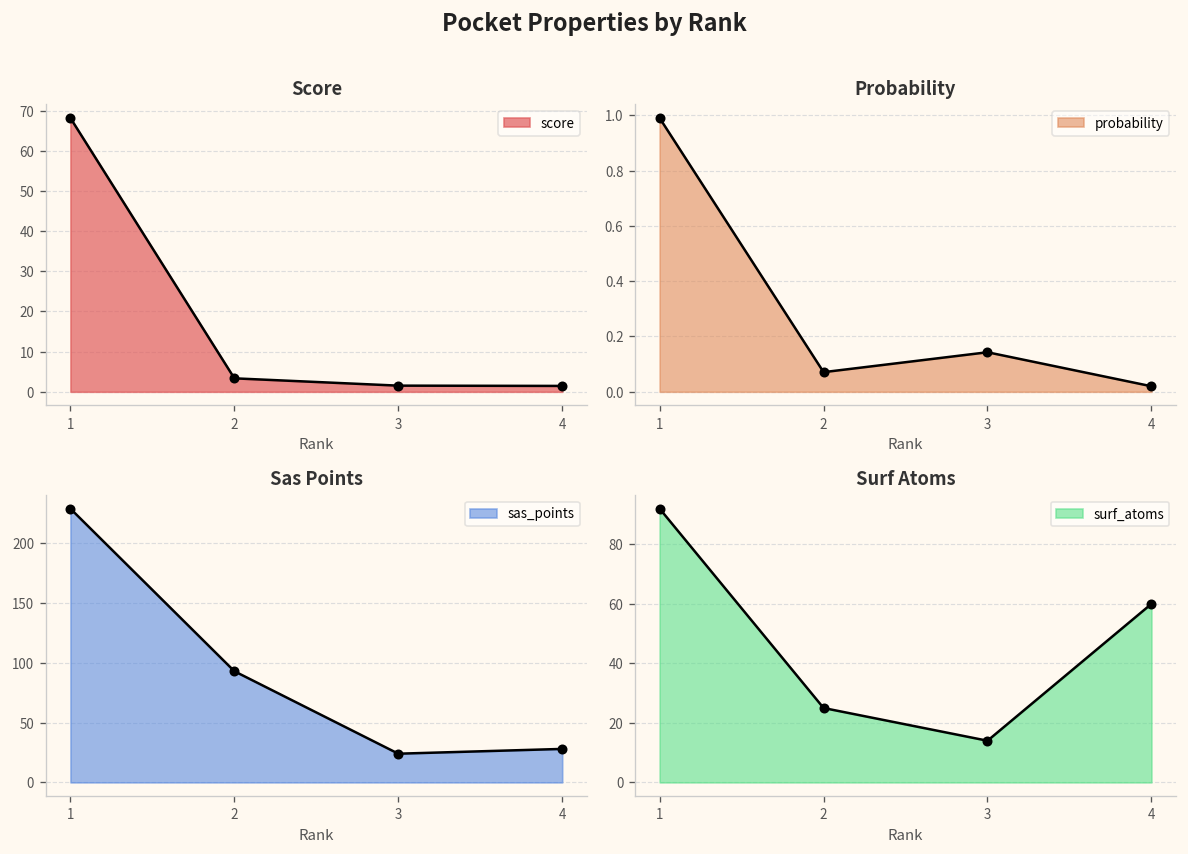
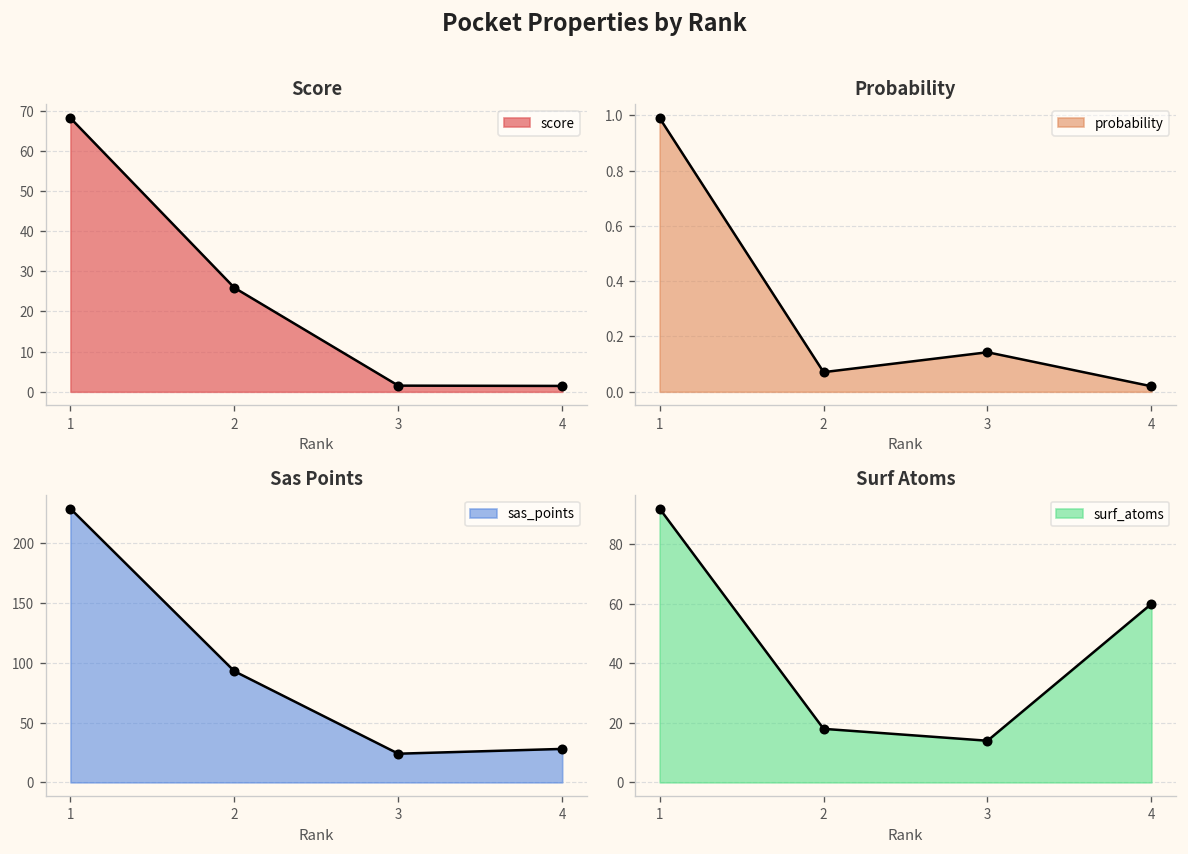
Score, 2: 3 -> 26
Surf Atoms, 2: 25 -> 18
